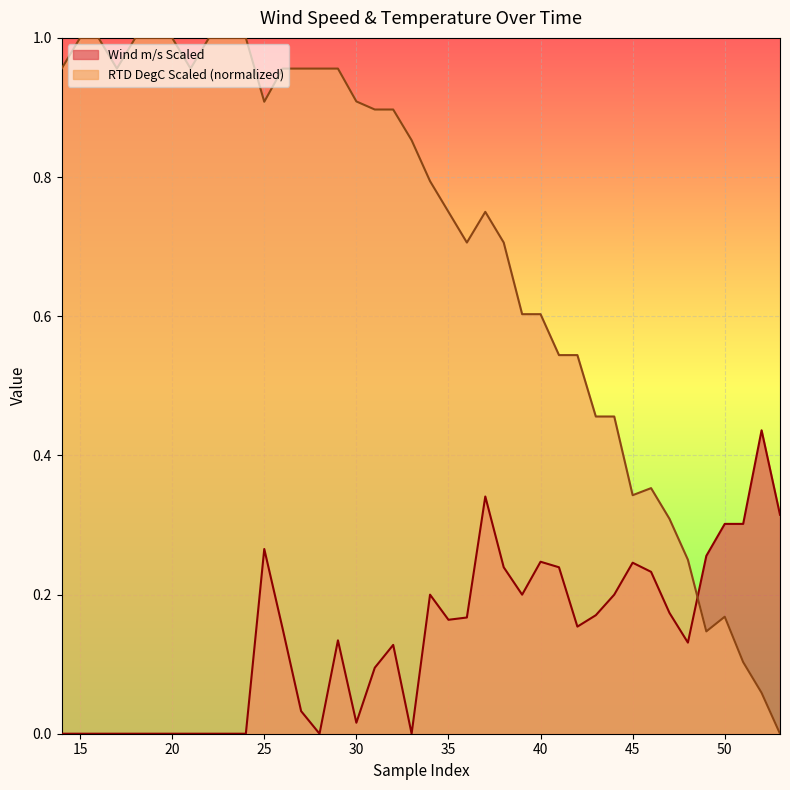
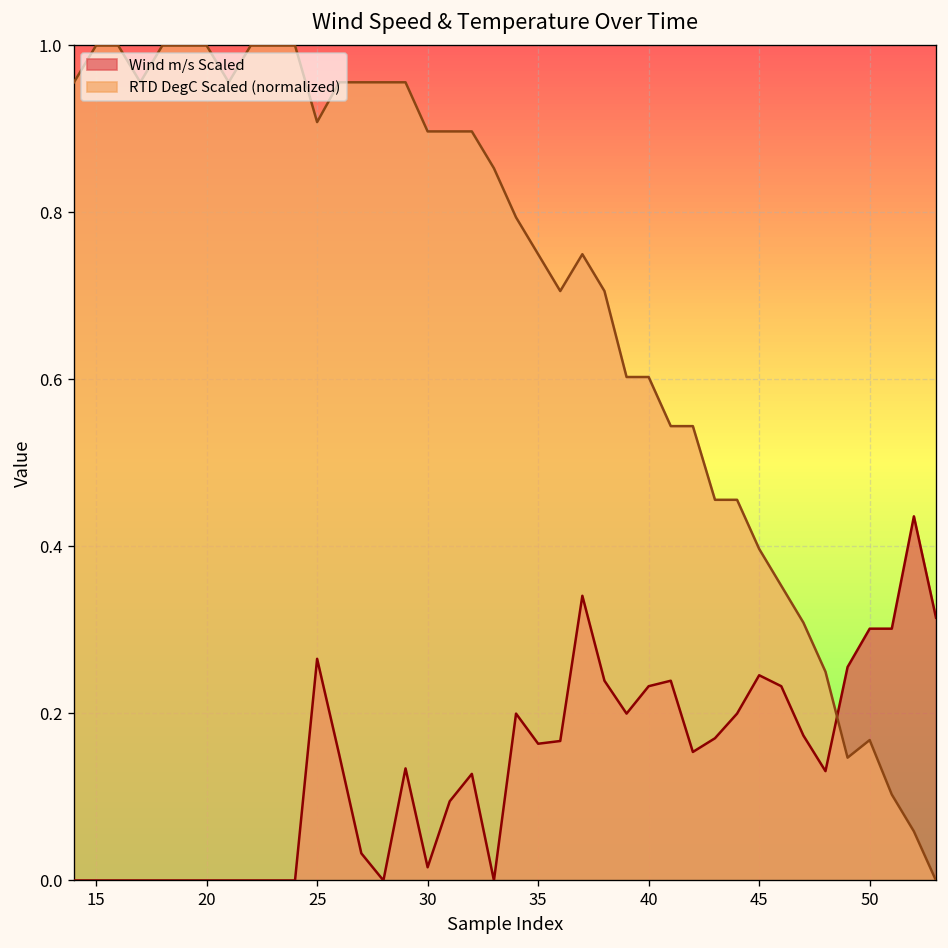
RTD DegC Scaled (normalized), 30: 0.91 -> 0.90
Wind m/s Scaled, 40: 0.25 -> 0.23
RTD DegC Scaled (normalized), 45: 0.34 -> 0.40
